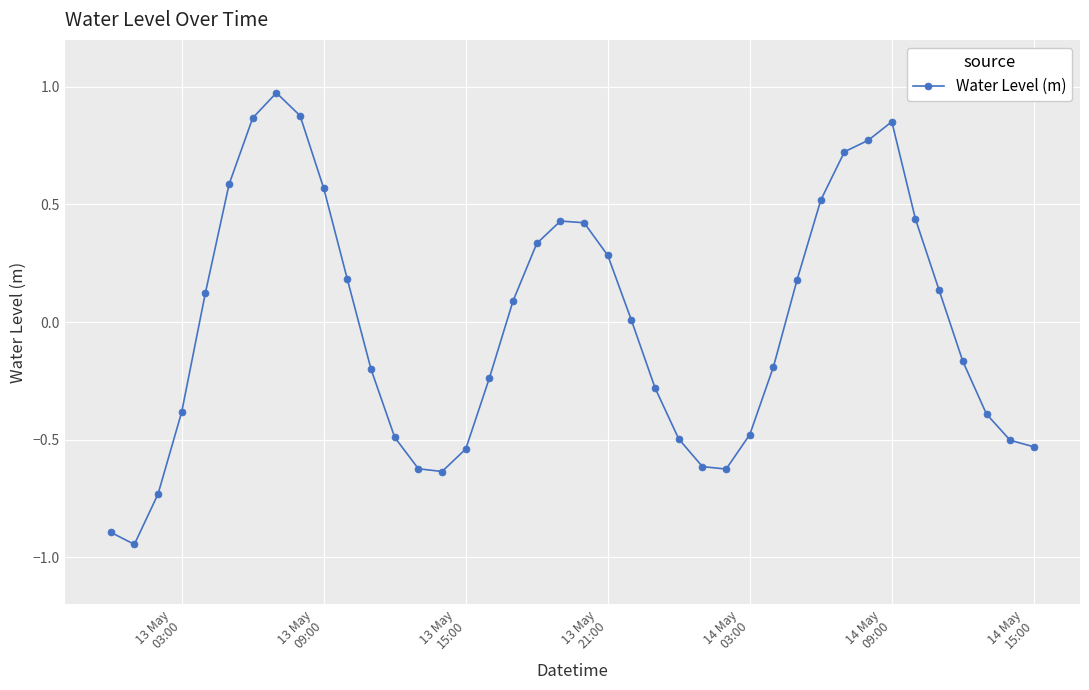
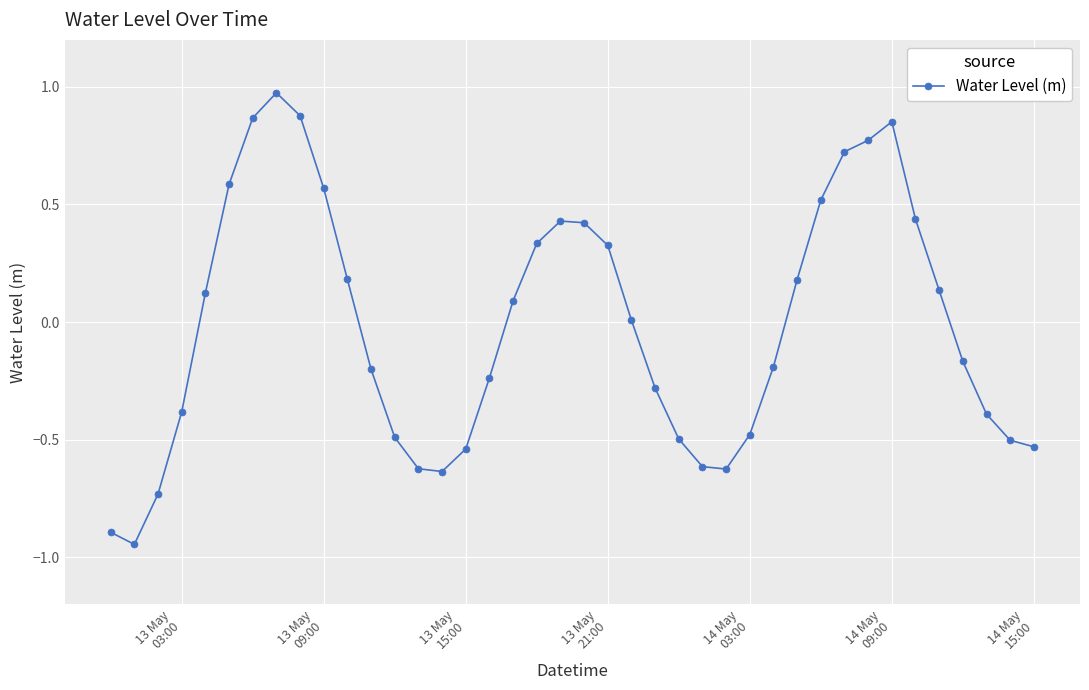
13 May 21:00: 0.28 -> 0.33
